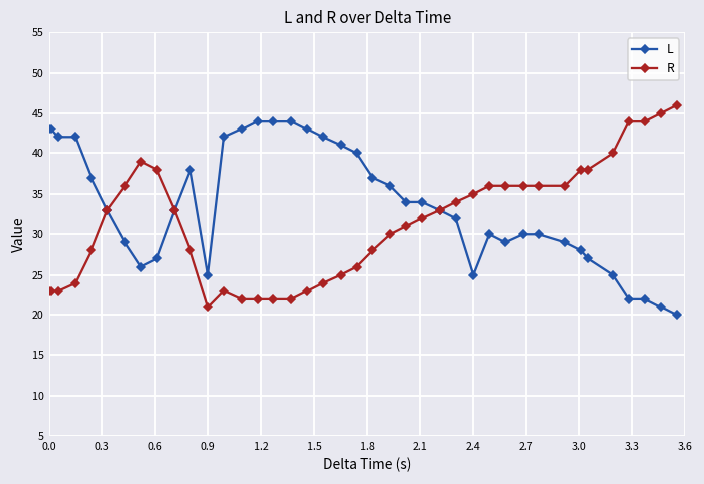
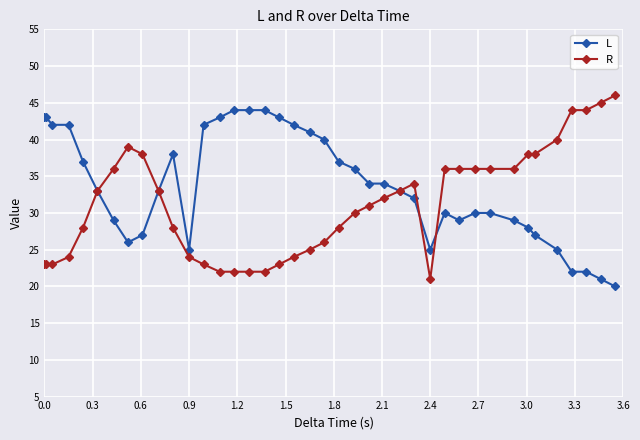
R, 0.9: 21 -> 24
R, 2.4: 35 -> 21
